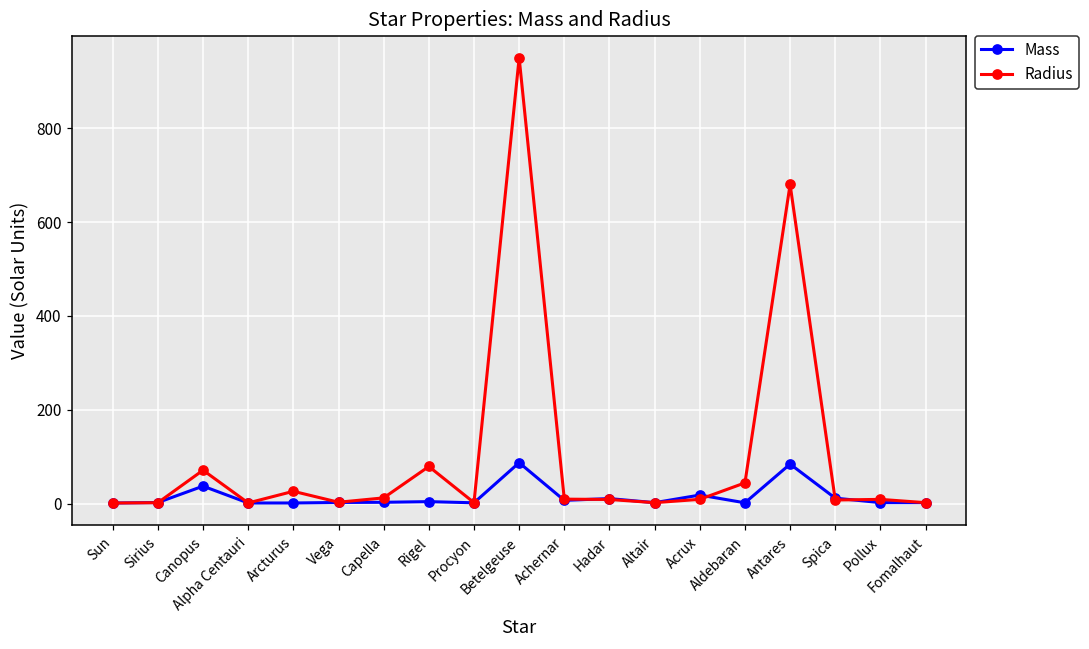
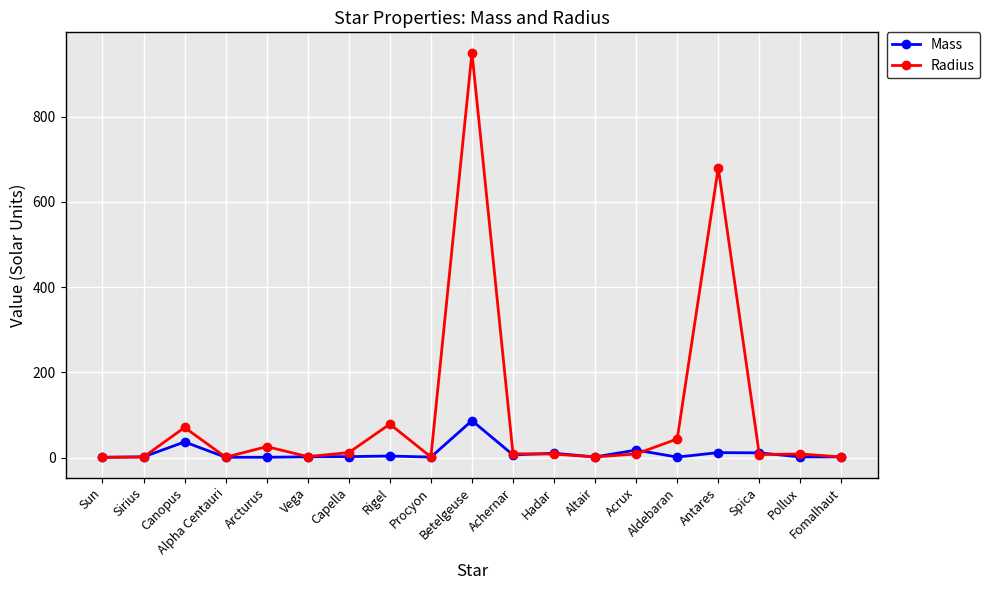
Mass, Antares: 80 -> 10
